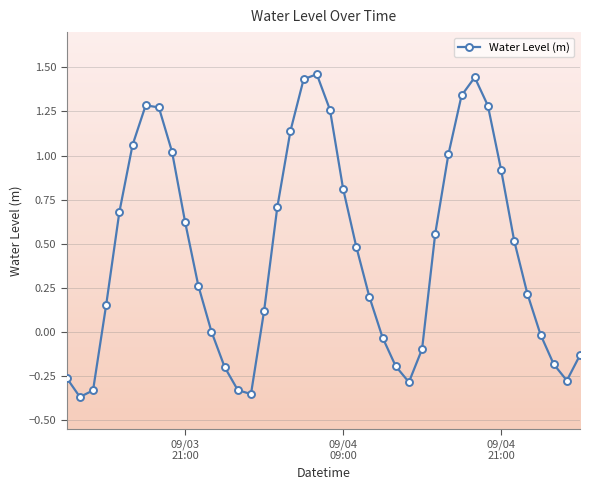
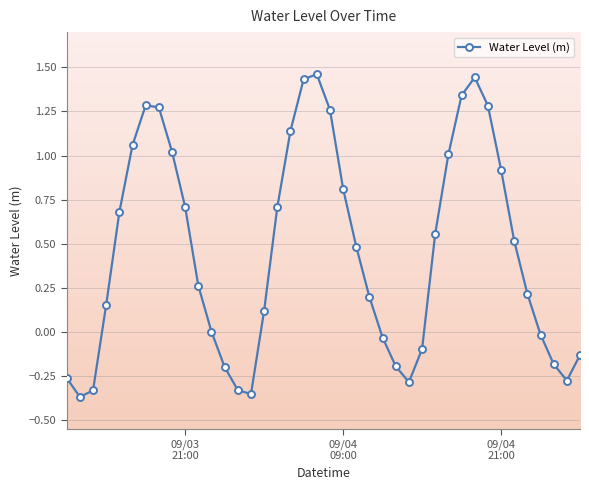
09/03 21:00: 0.62 -> 0.71
